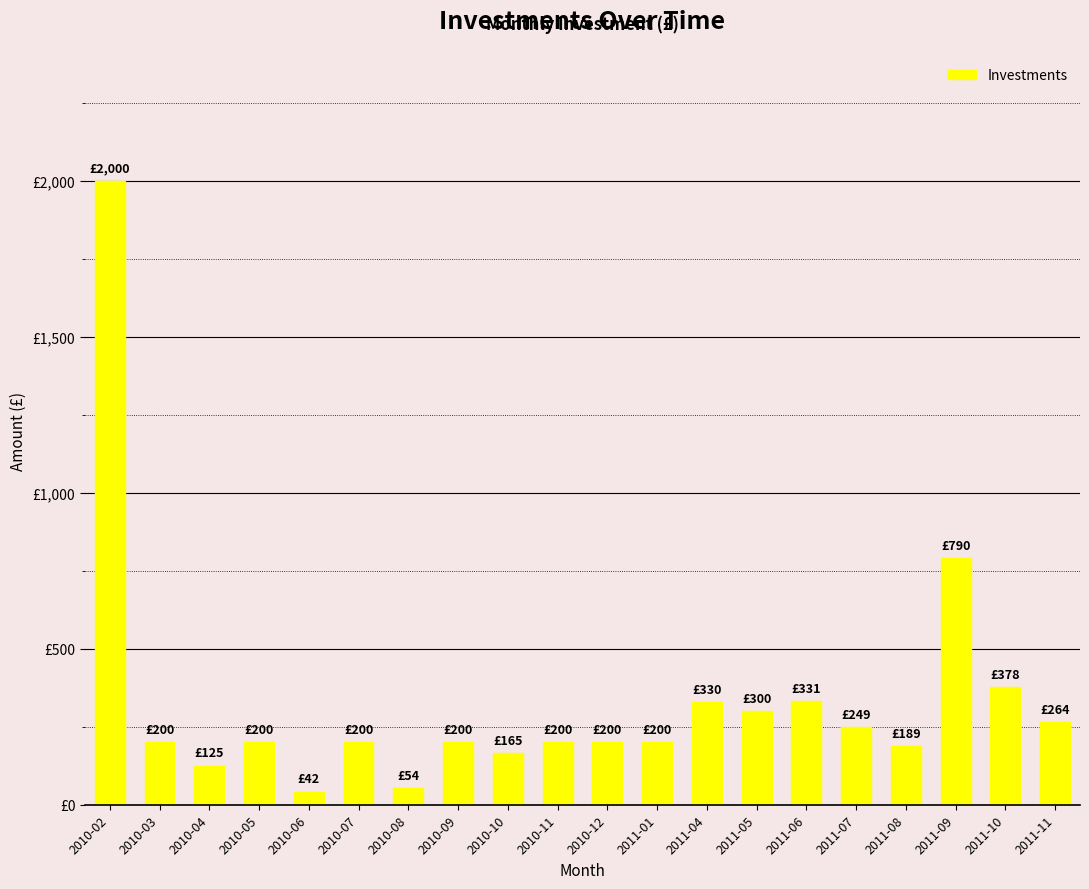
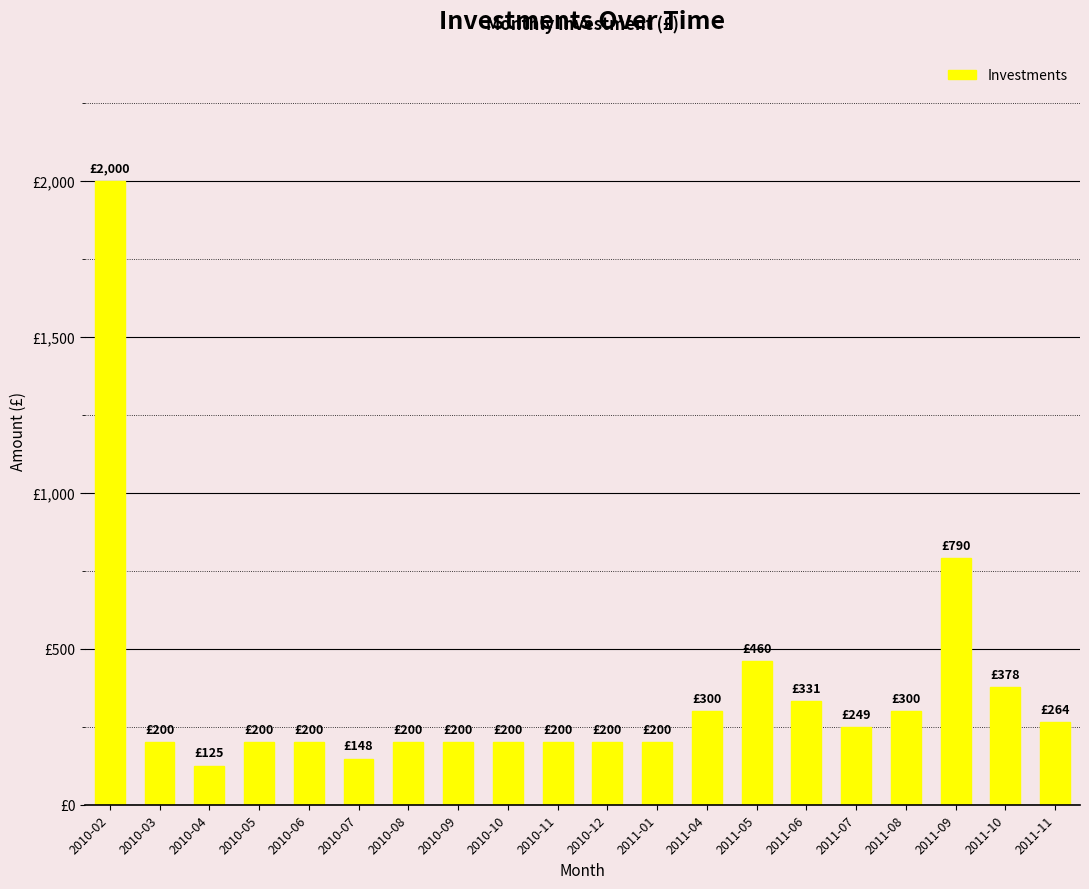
2010-06: £42 -> £200
2010-07: £200 -> £148
2010-08: £54 -> £200
2010-10: £165 -> £200
2011-04: £330 -> £300
2011-05: £300 -> £460
2011-08: £189 -> £300
